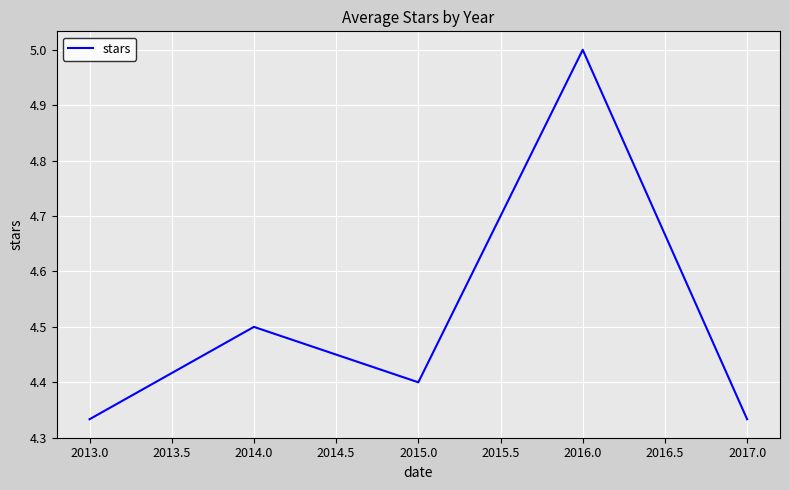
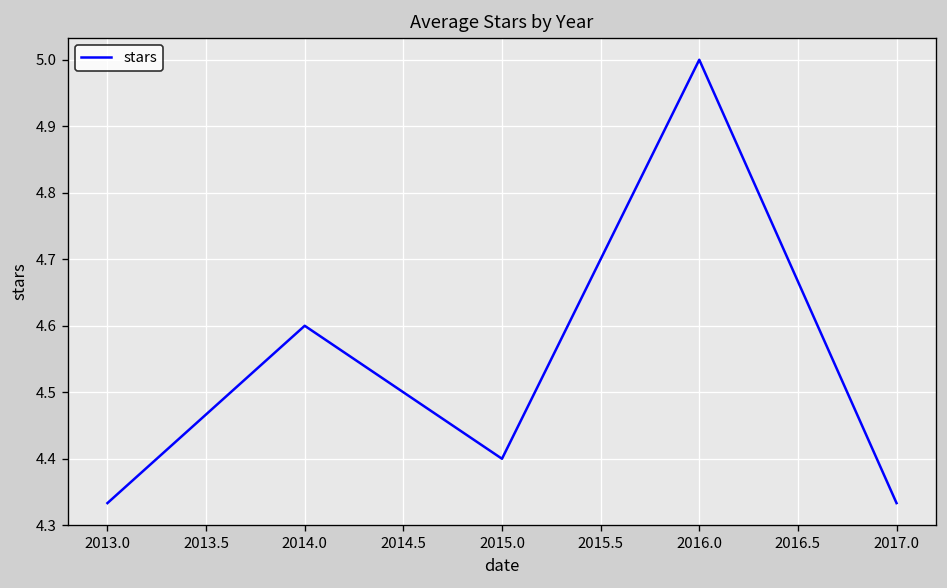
2014.0: 4.5 -> 4.6
